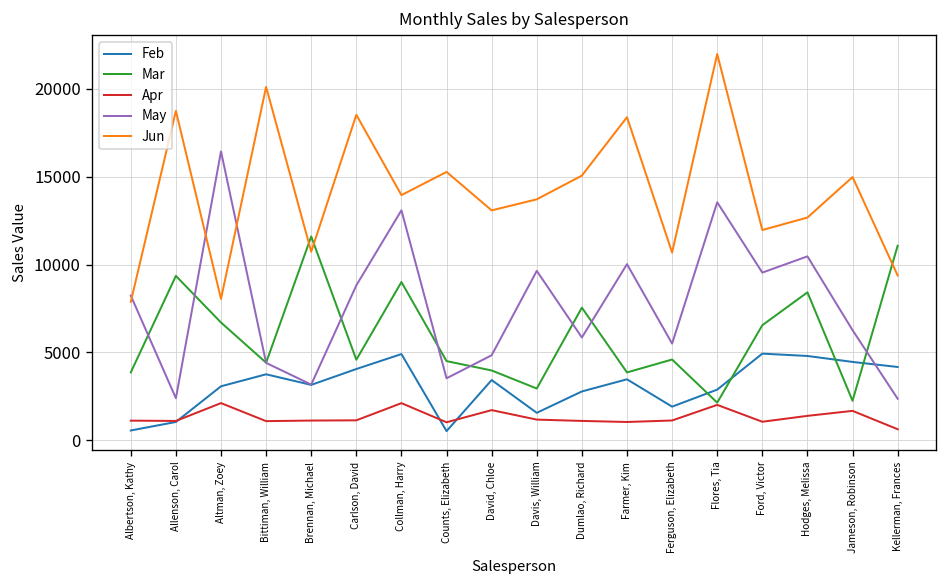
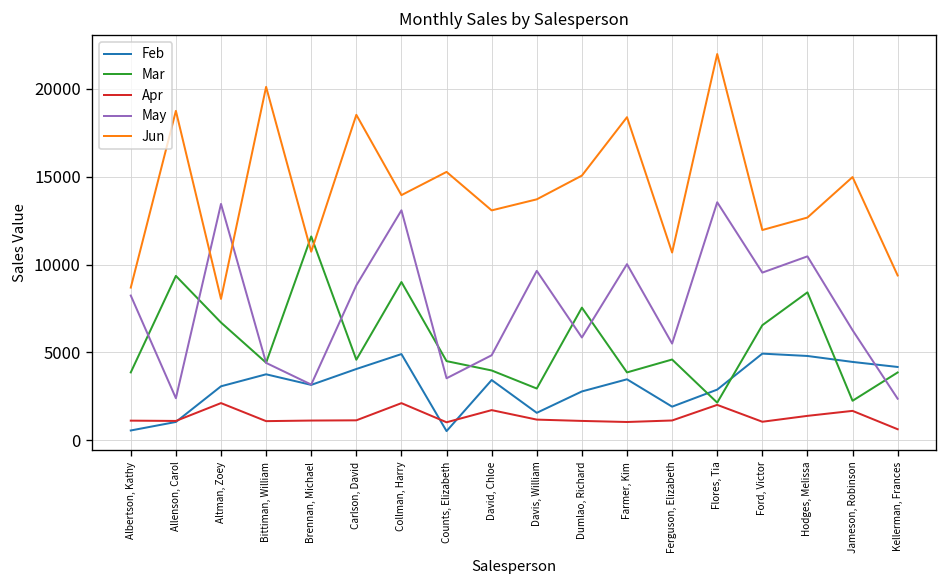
Jun, Albertson, Kathy: 7900 -> 8700
May, Altman, Zoey: 16400 -> 13500
Mar, Kellerman, Frances: 11100 -> 3900
